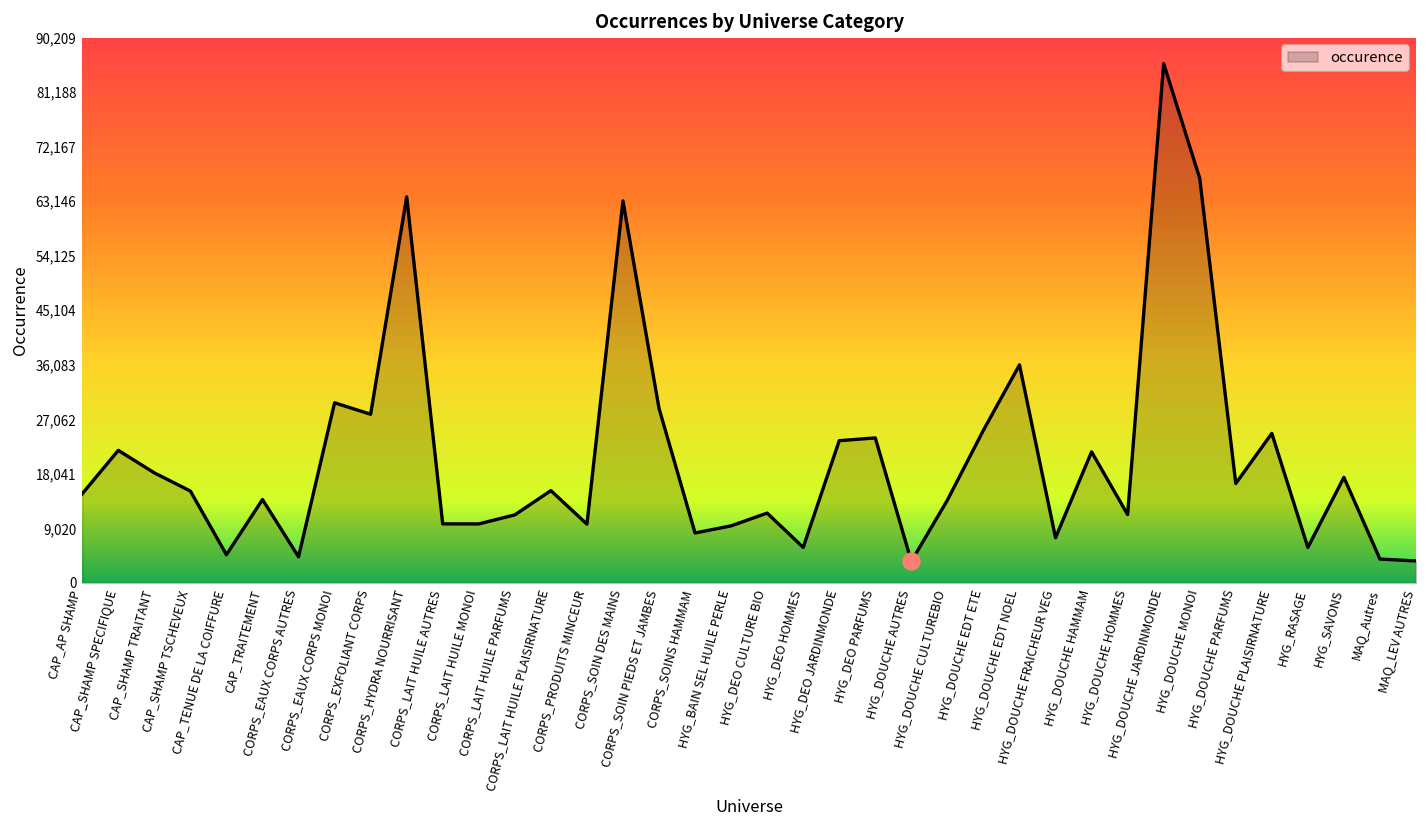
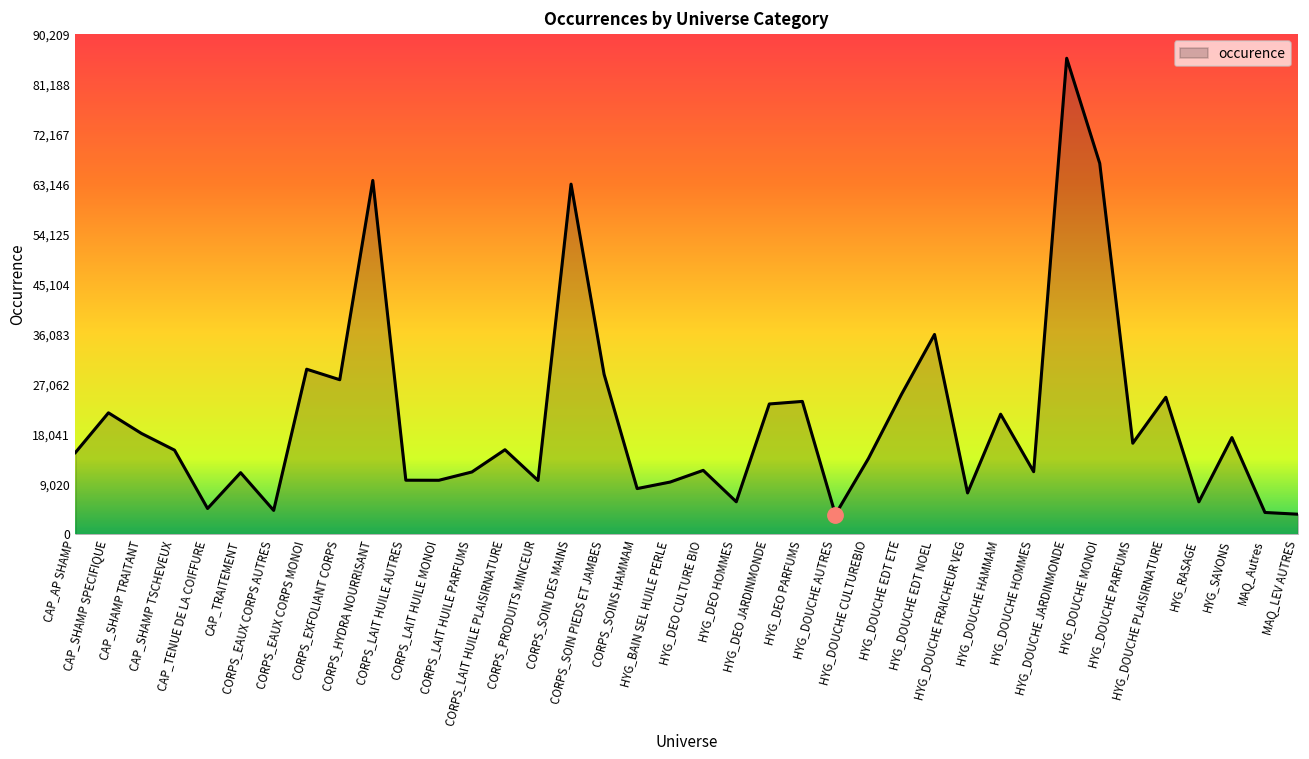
occurence, CAP_TRAITEMENT: 14,000 -> 11,000
